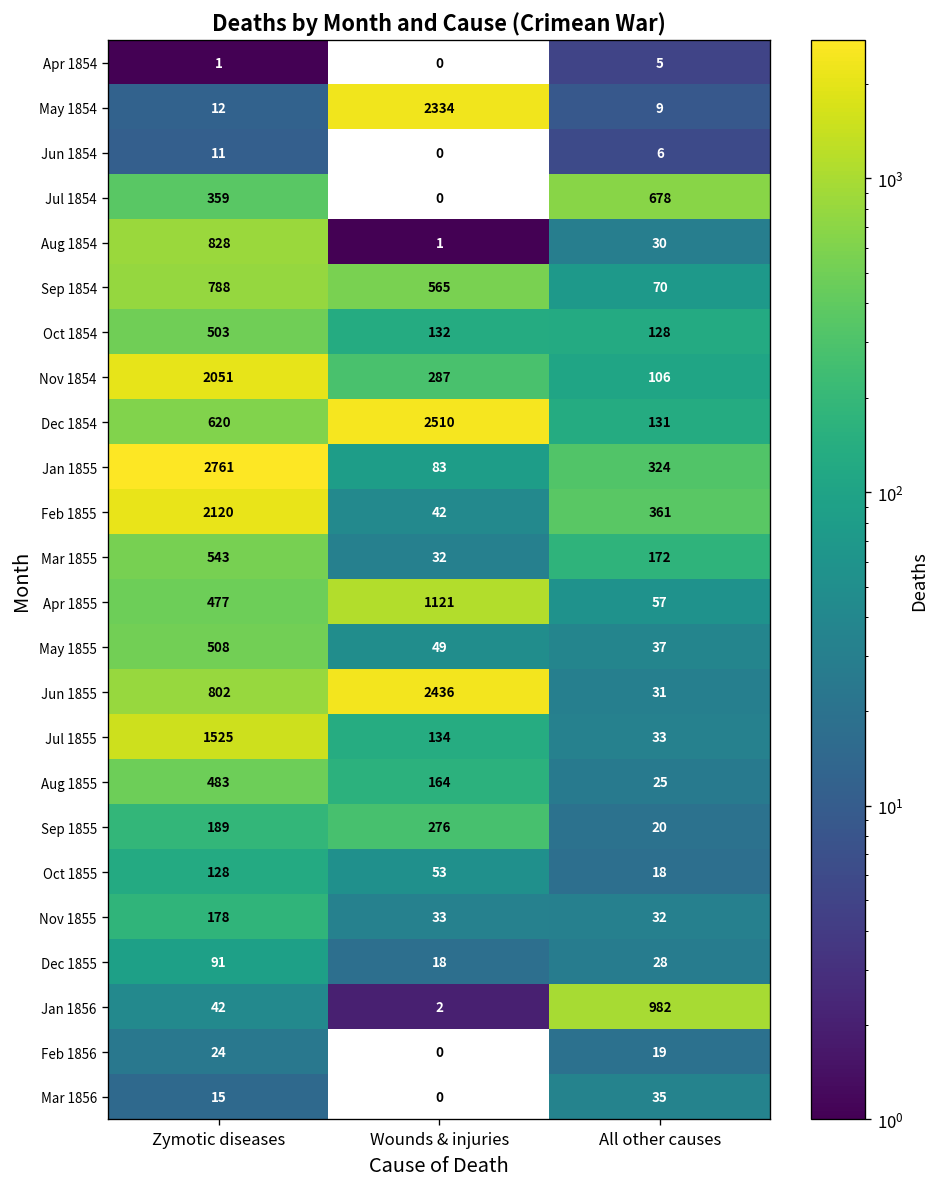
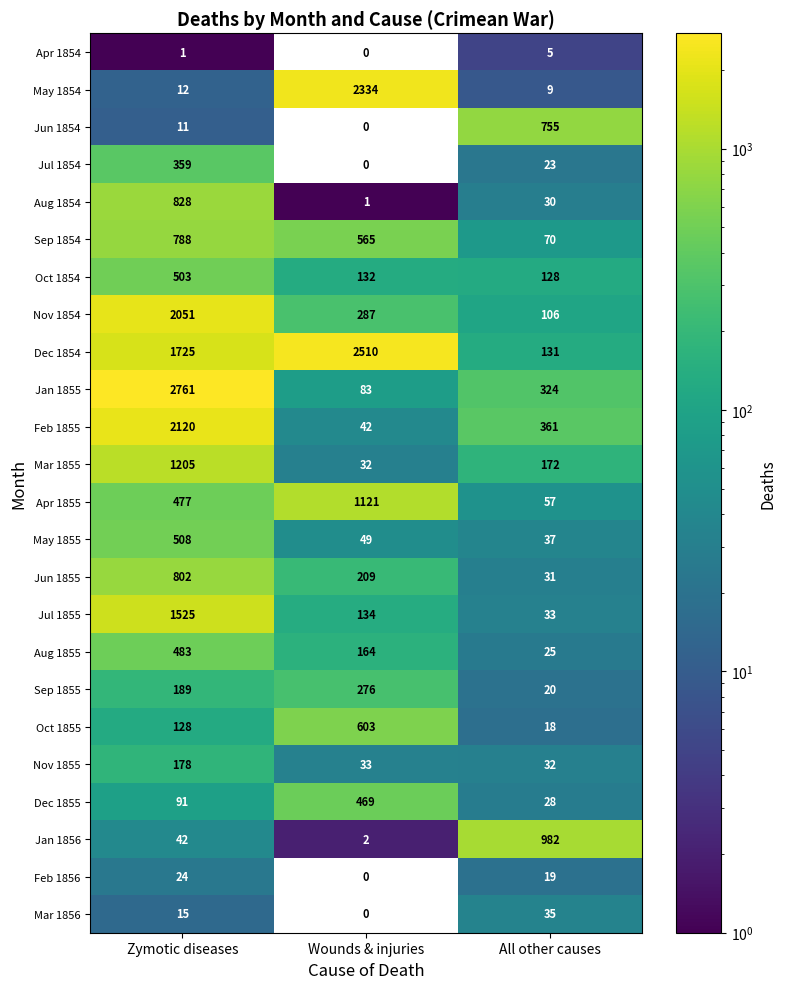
Jun 1854, All other causes: 6 -> 755
Jul 1854, All other causes: 678 -> 23
Dec 1854, Zymotic diseases: 620 -> 1725
Mar 1855, Zymotic diseases: 543 -> 1205
Jun 1855, Wounds & injuries: 2436 -> 209
Oct 1855, Wounds & injuries: 53 -> 603
Dec 1855, Wounds & injuries: 18 -> 469
